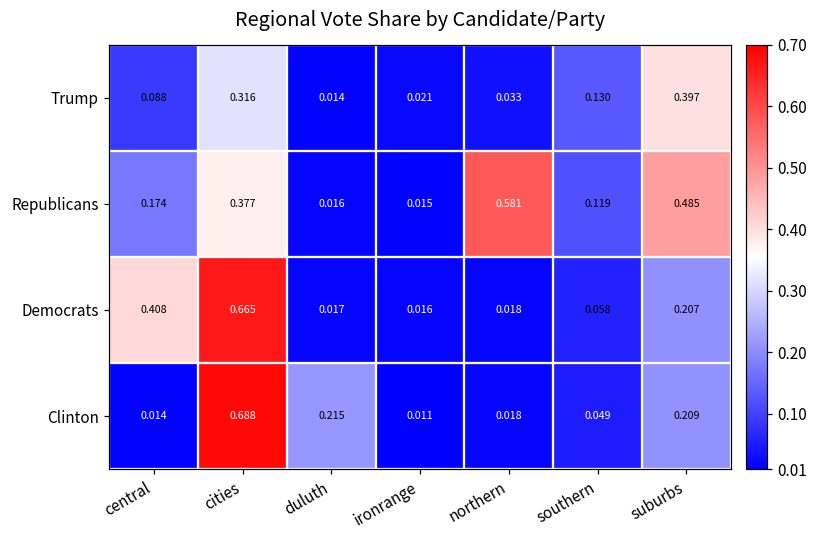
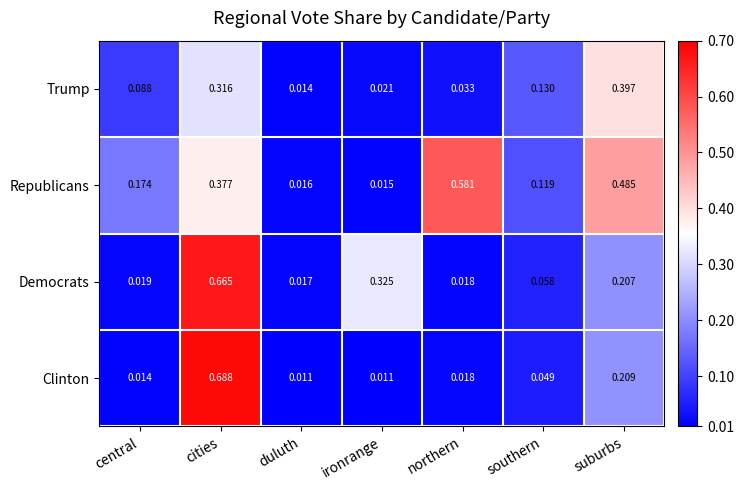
Democrats, central: 0.408 -> 0.019
Democrats, ironrange: 0.016 -> 0.325
Clinton, duluth: 0.215 -> 0.011
